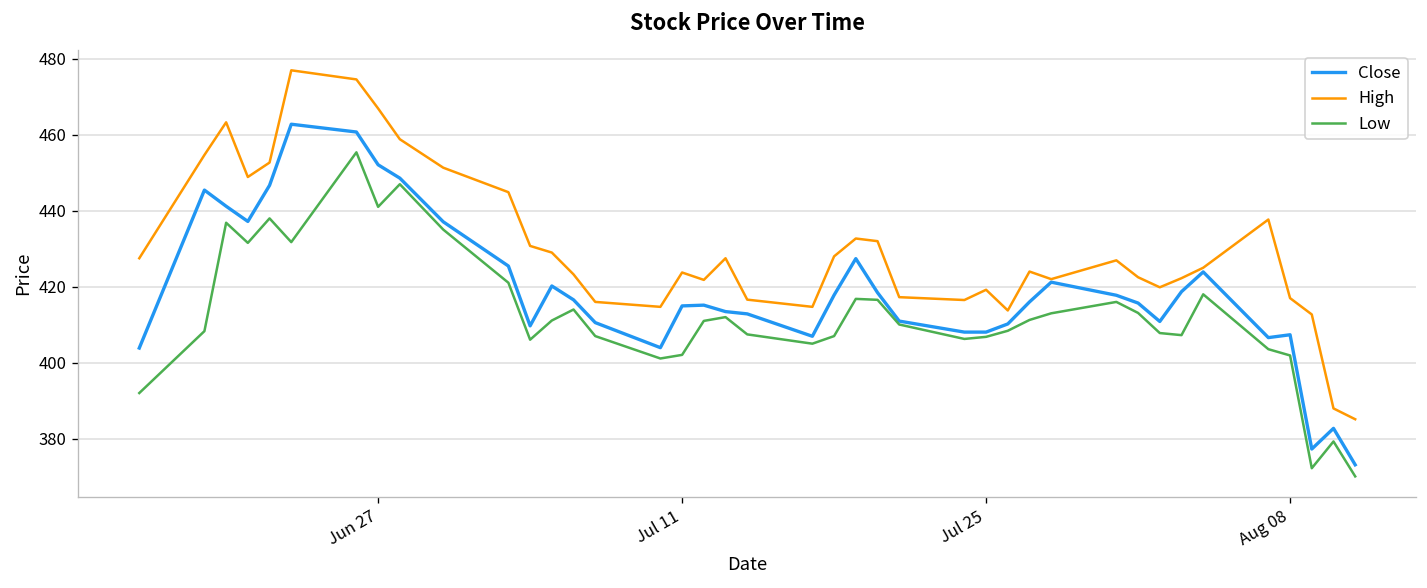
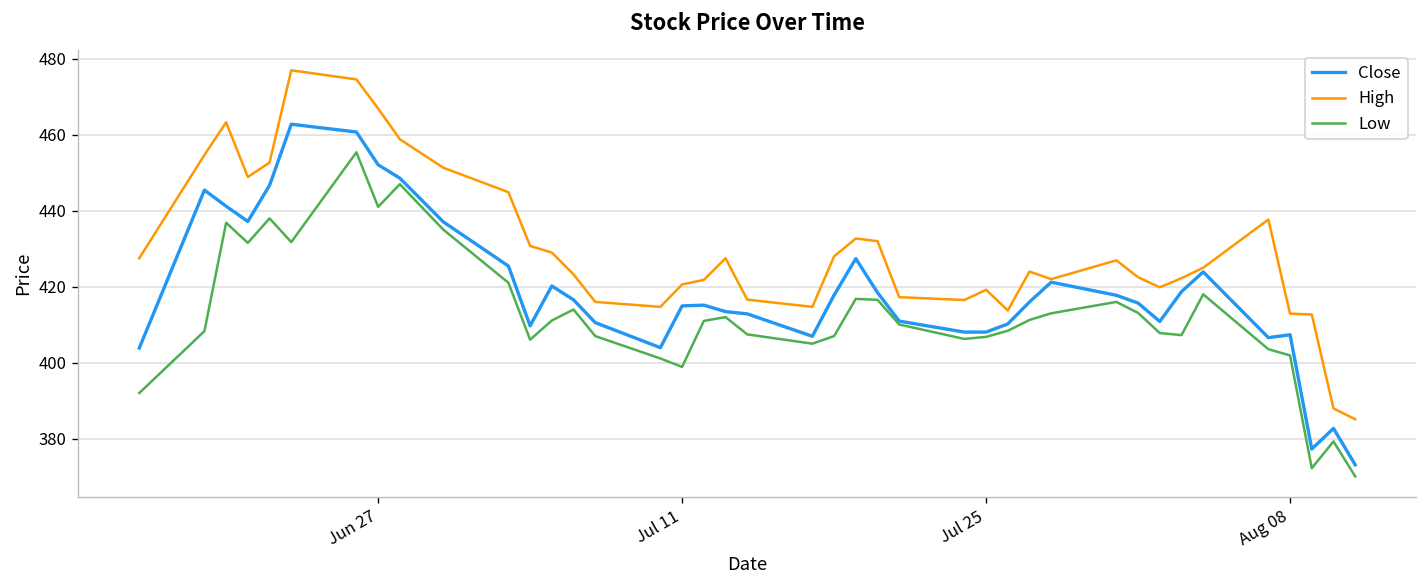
High, Jul 11: 424 -> 421
Low, Jul 11: 402 -> 399
High, Aug 08: 417 -> 413
